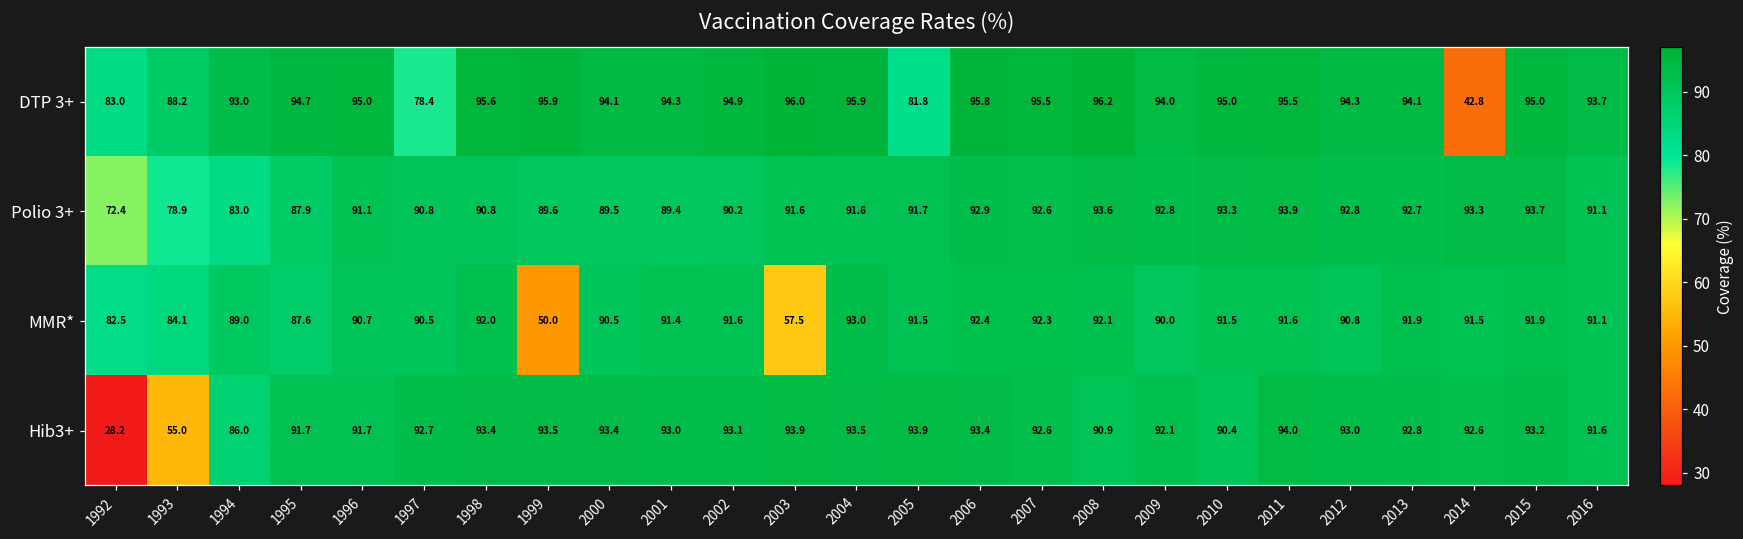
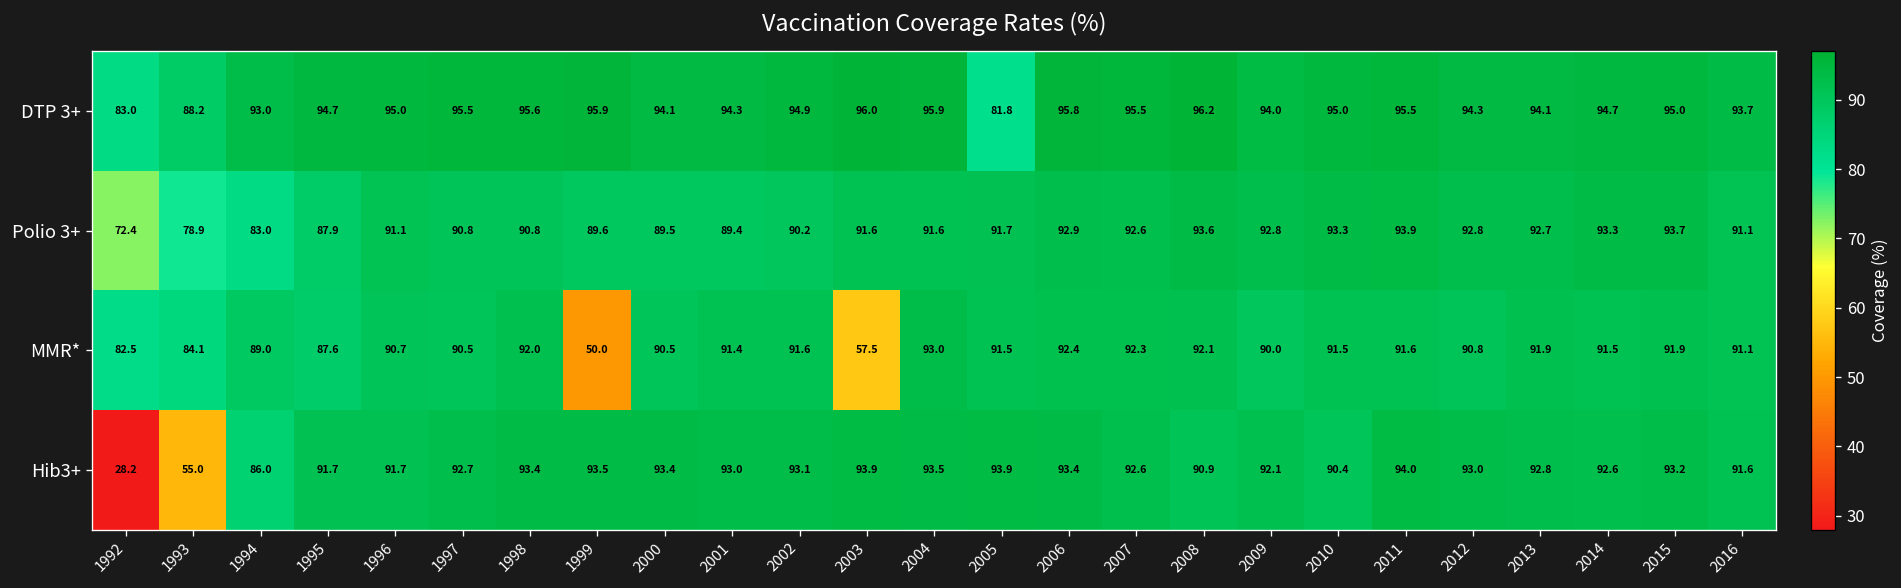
DTP 3+, 1997: 78.4 -> 95.5
DTP 3+, 2014: 42.8 -> 94.7
